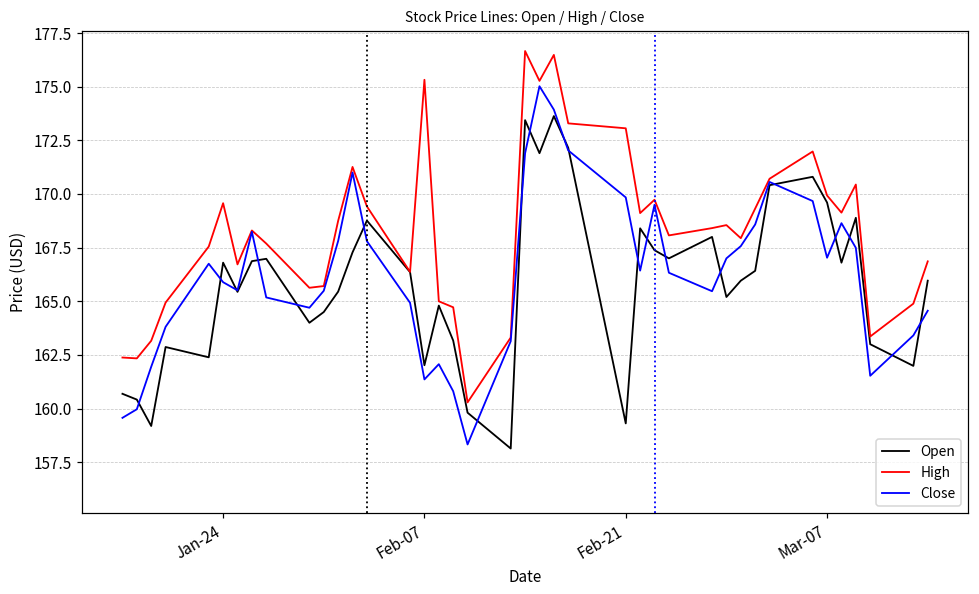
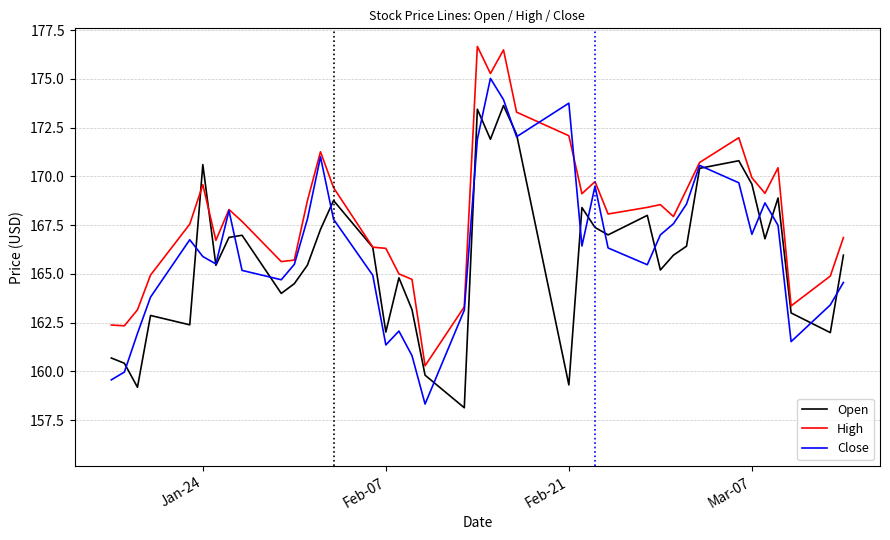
Open, Jan-24: 166.8 -> 170.6
High, Feb-07: 175.3 -> 166.3
High, Feb-21: 173.1 -> 172.1
Close, Feb-21: 169.8 -> 173.8
